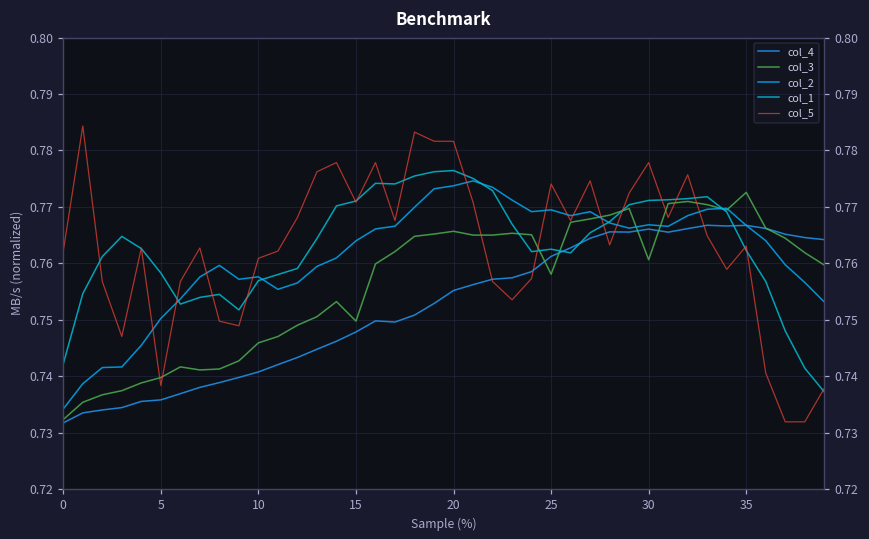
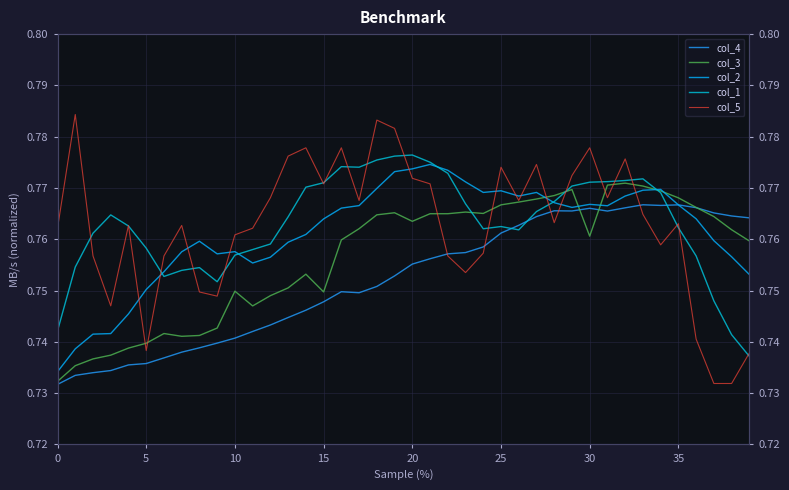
col_3, 10: 0.746 -> 0.750
col_3, 20: 0.766 -> 0.764
col_5, 20: 0.782 -> 0.772
col_3, 25: 0.758 -> 0.767
col_3, 35: 0.773 -> 0.768
